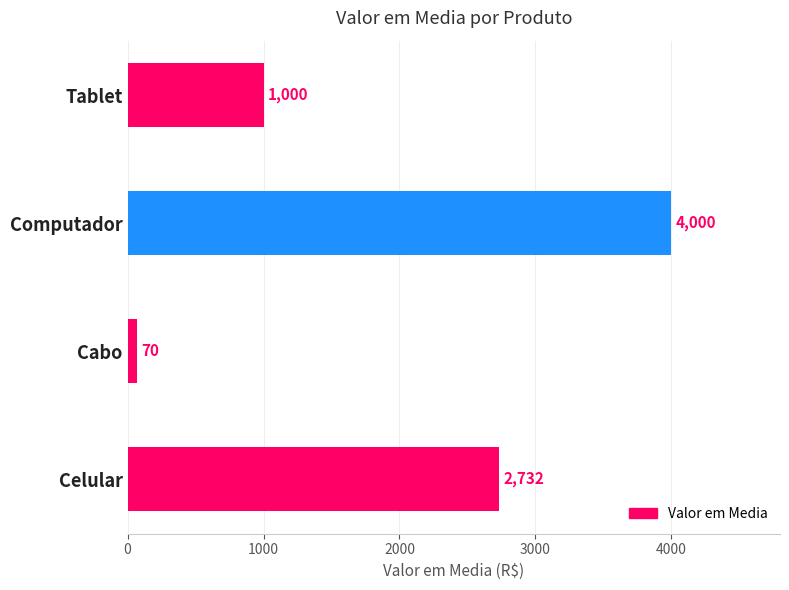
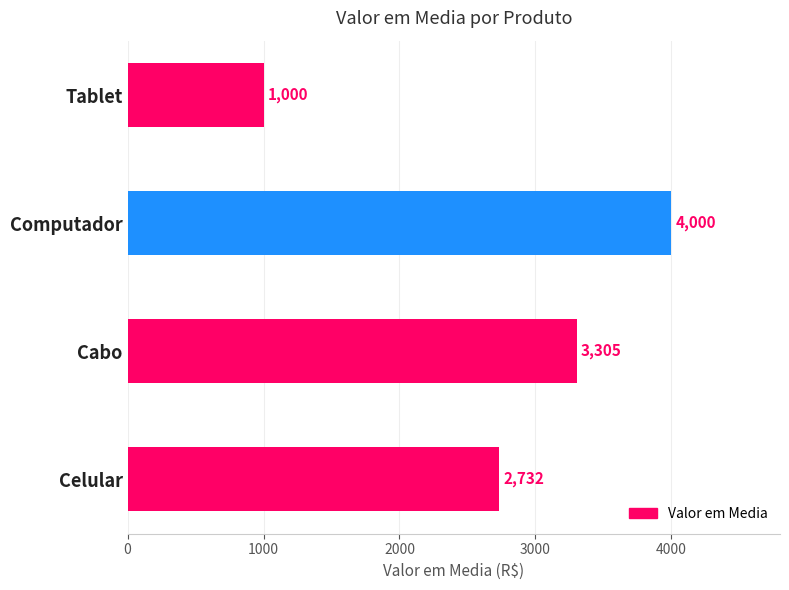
Cabo: 70 -> 3,305
